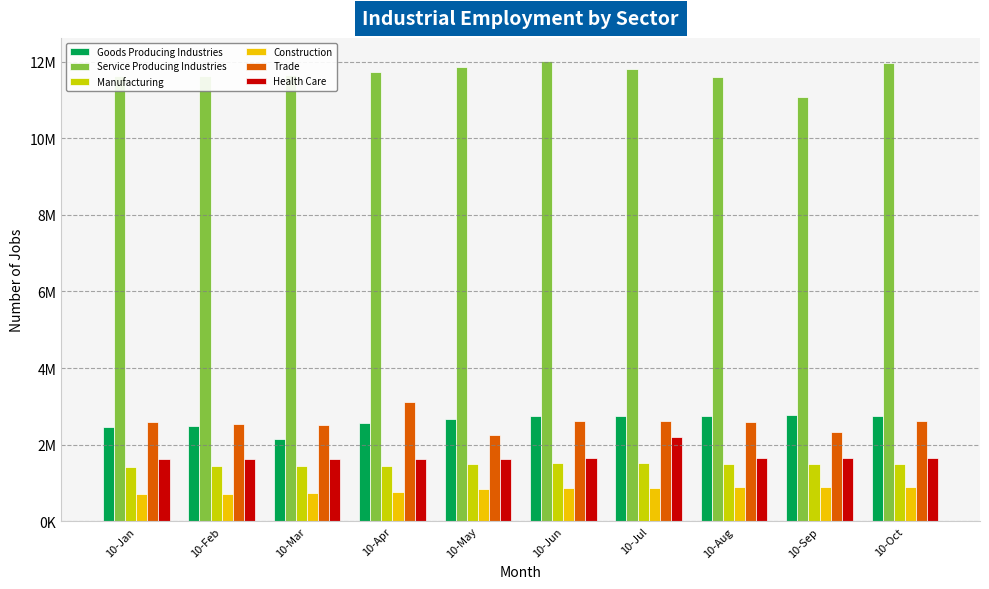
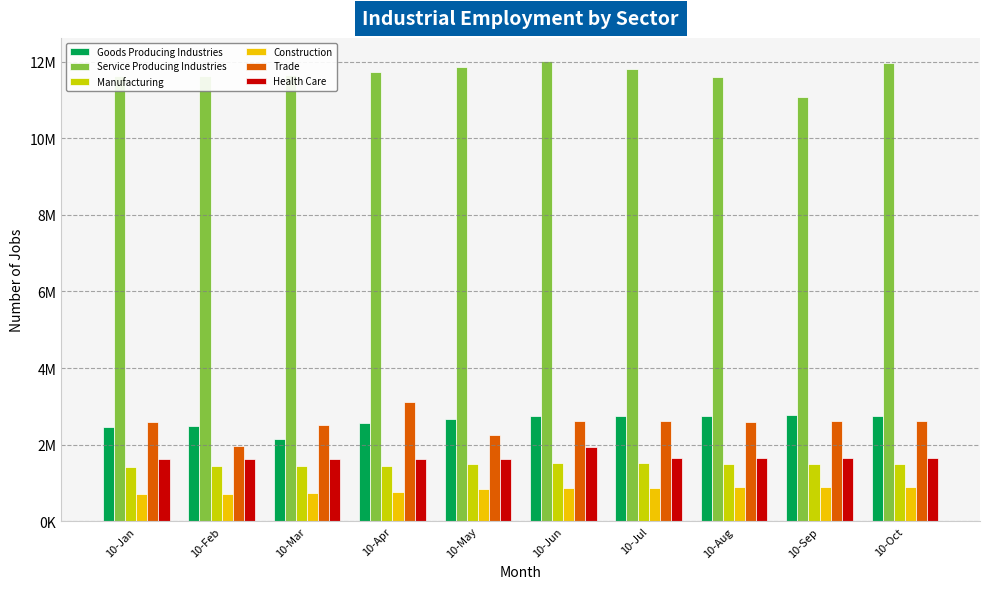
Trade, 10-Feb: 2500000 -> 2000000
Health Care, 10-Jun: 1700000 -> 1900000
Health Care, 10-Jul: 2200000 -> 1700000
Trade, 10-Sep: 2300000 -> 2600000
